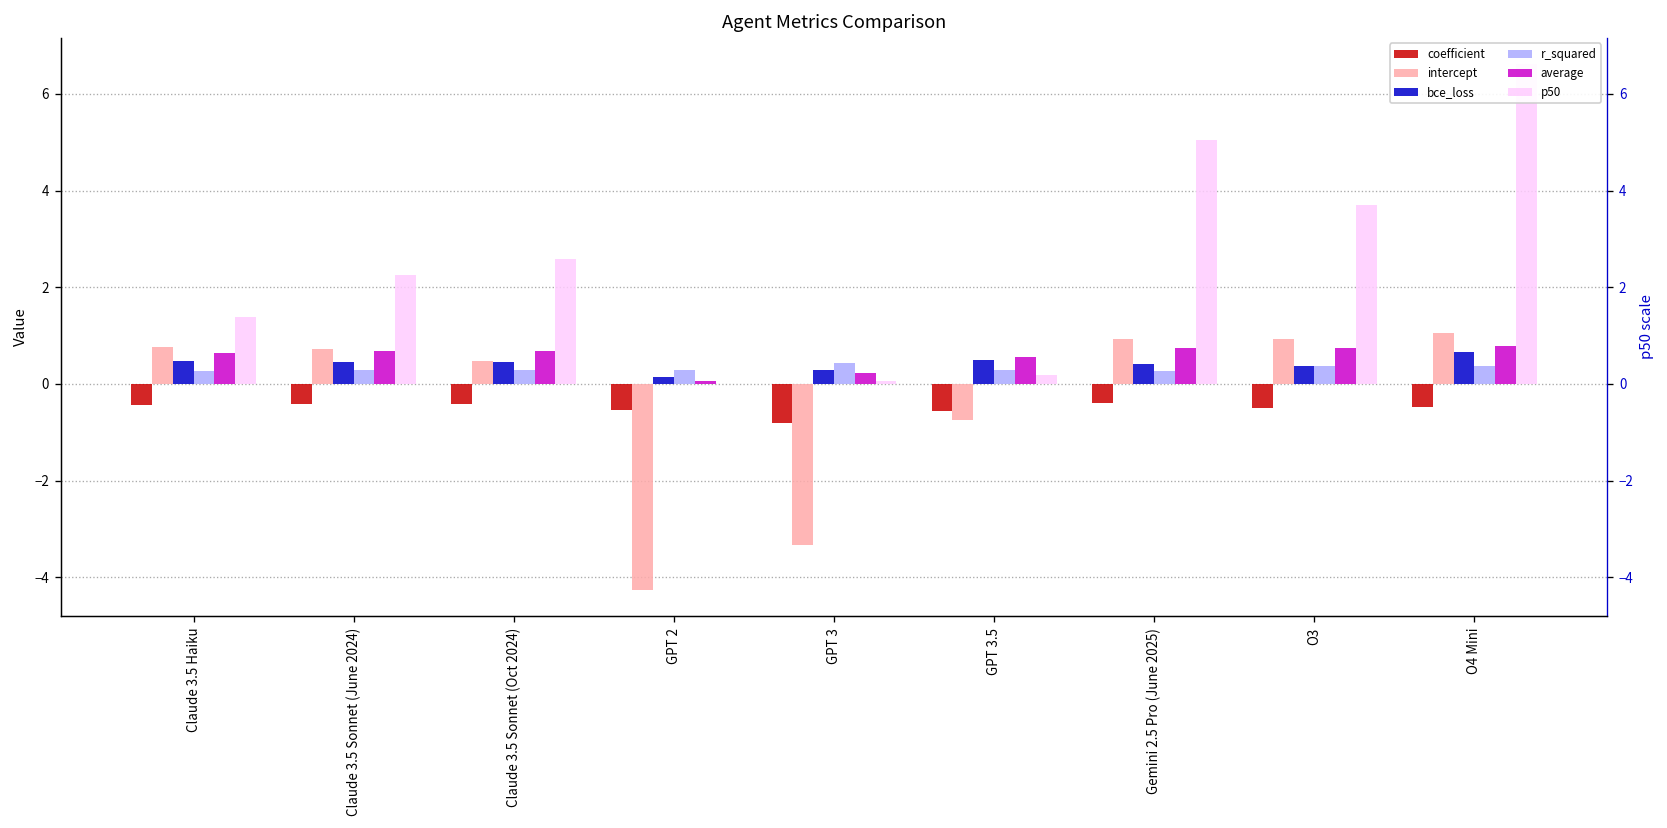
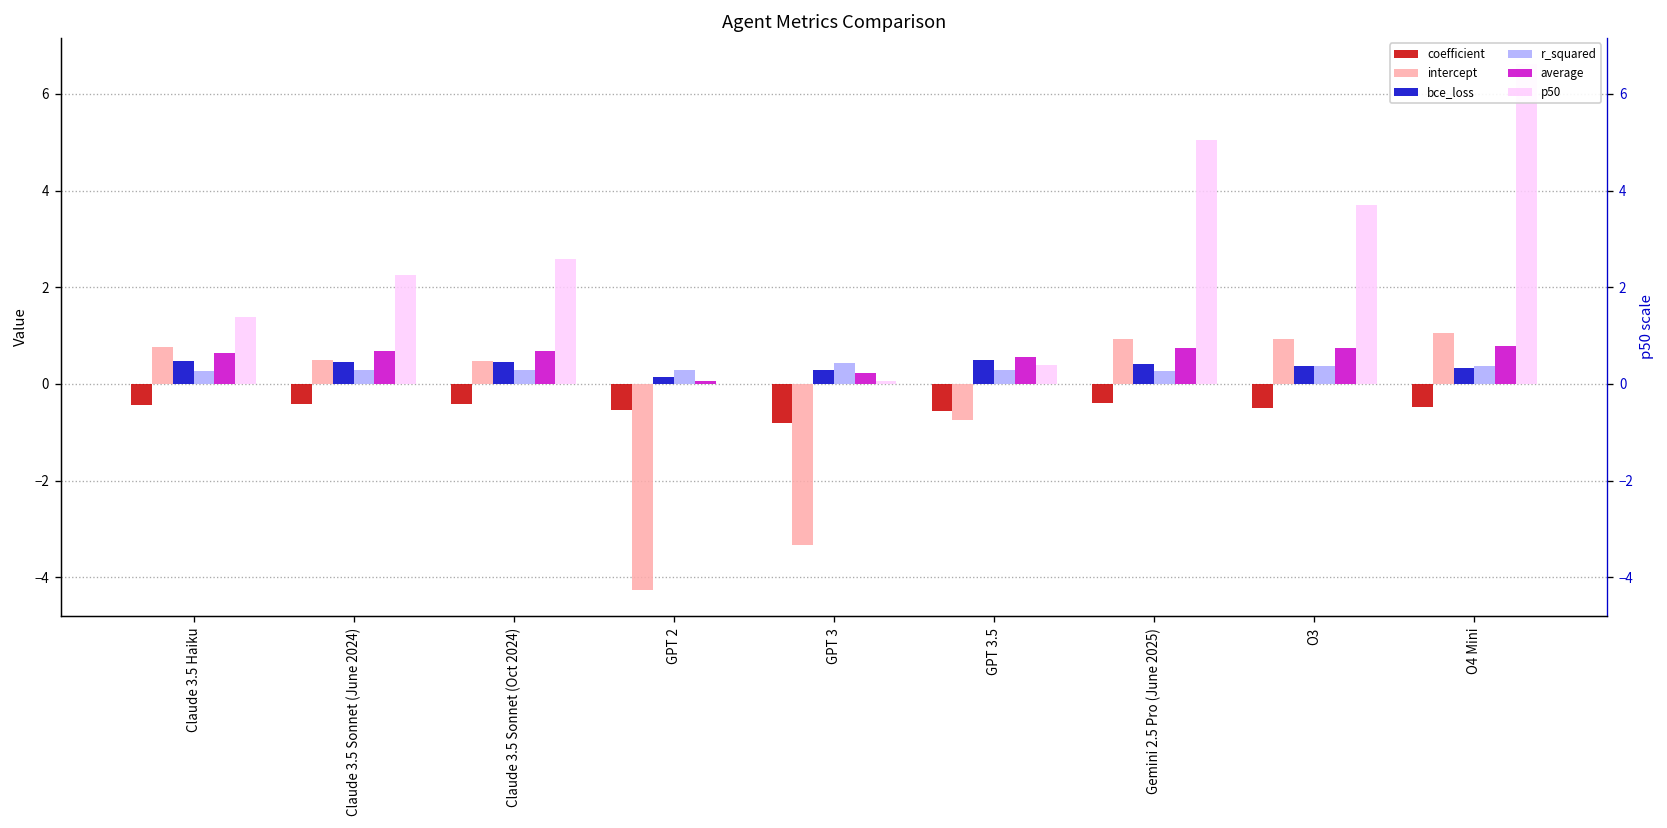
intercept, Claude 3.5 Sonnet (June 2024): 0.7 -> 0.5
p50, GPT 3.5: 0.2 -> 0.4
bce_loss, O4 Mini: 0.7 -> 0.3
